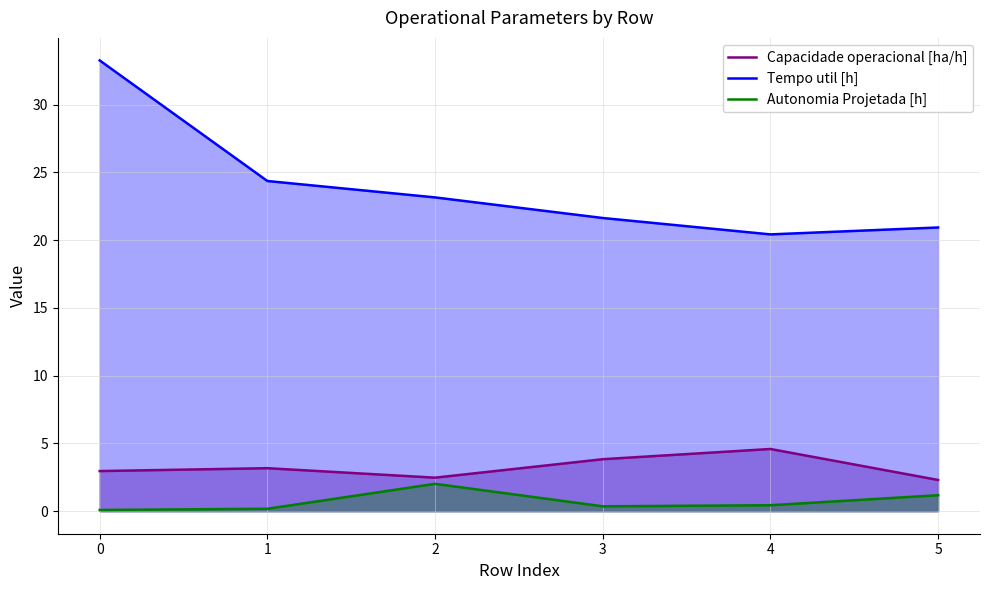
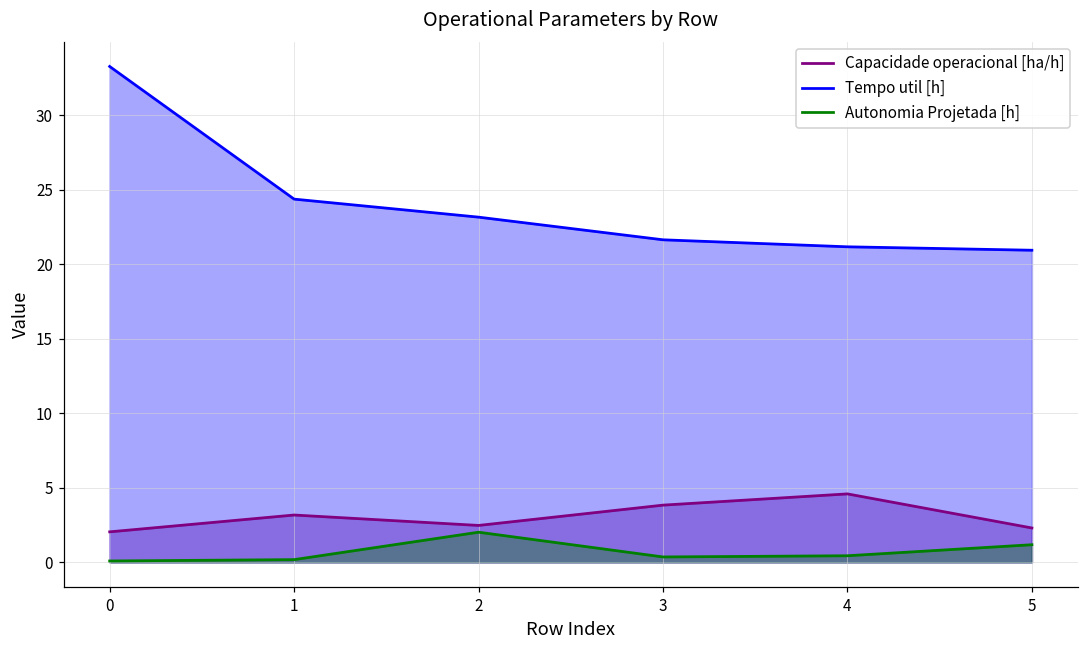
Capacidade operacional [ha/h], 0: 3.0 -> 2.0
Tempo util [h], 4: 20.4 -> 21.2
